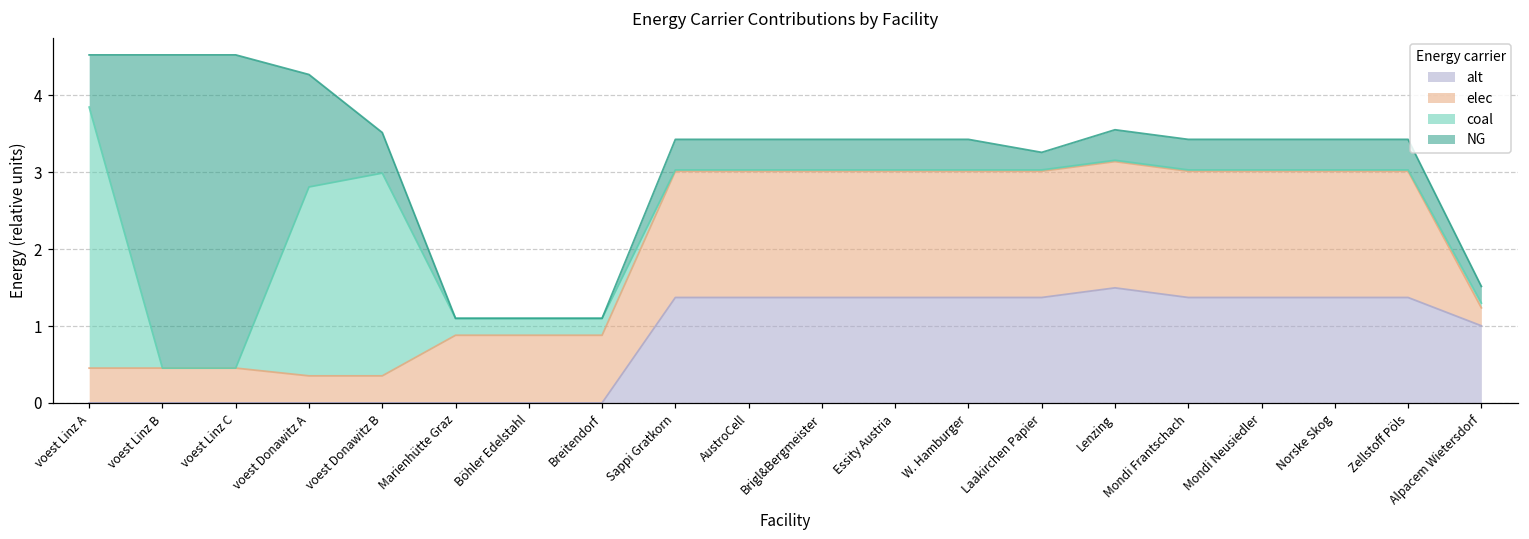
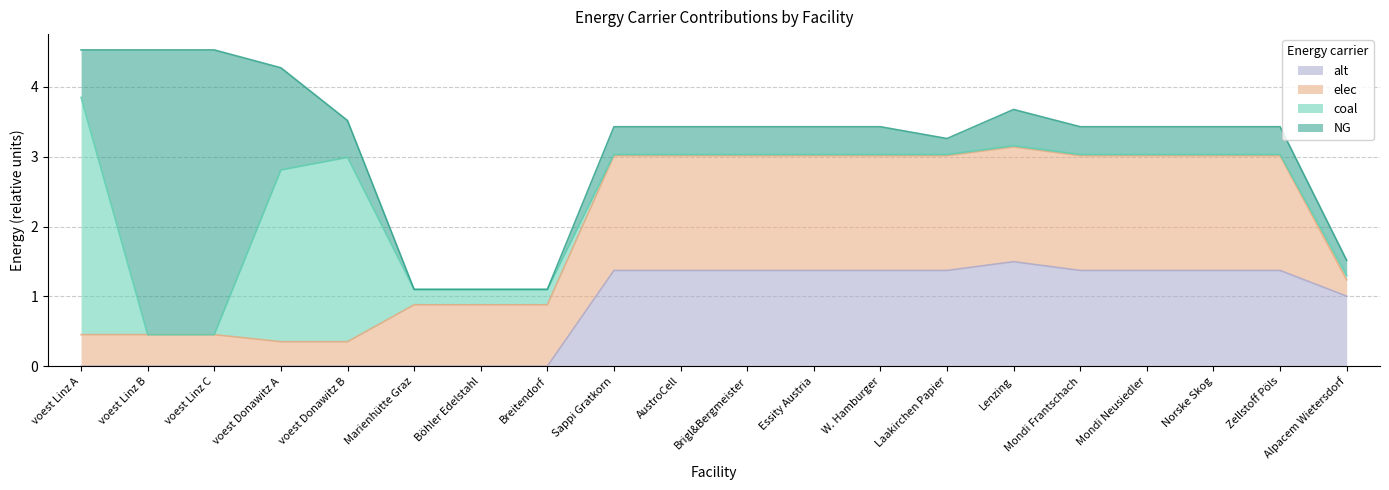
NG, Lenzing: 0.4 -> 0.5
